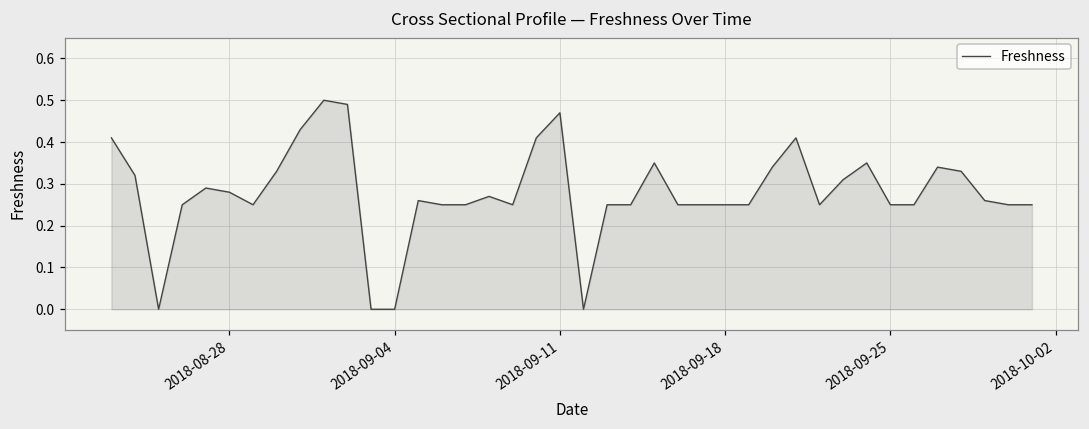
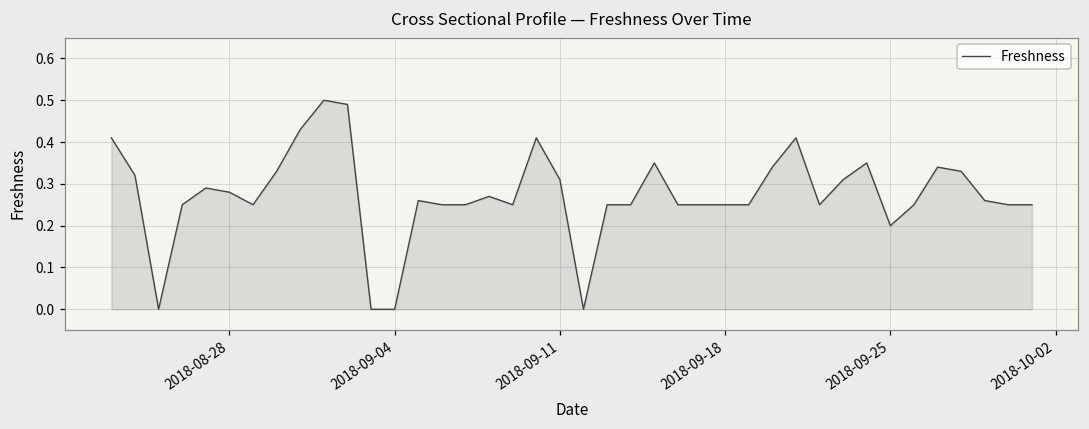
2018-09-11: 0.47 -> 0.31
2018-09-25: 0.25 -> 0.20
